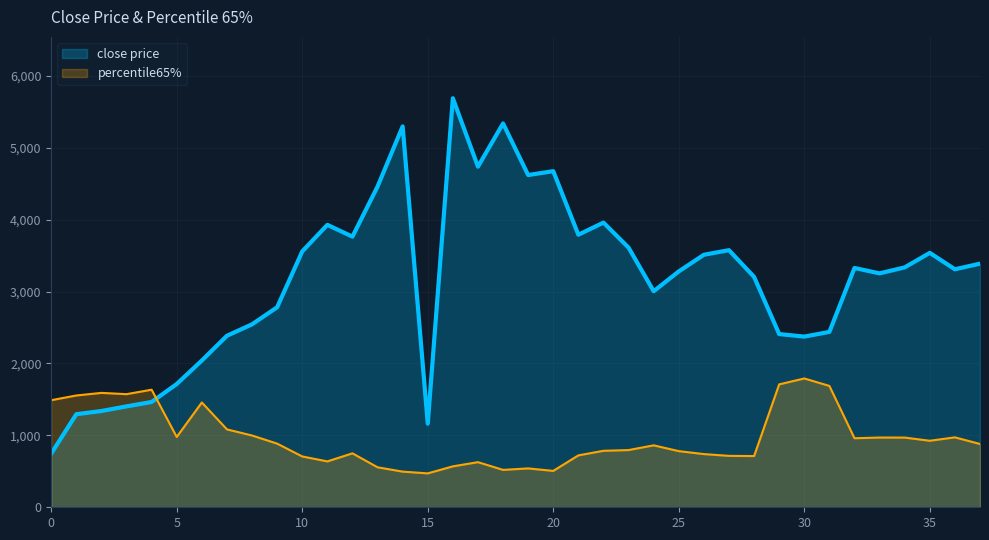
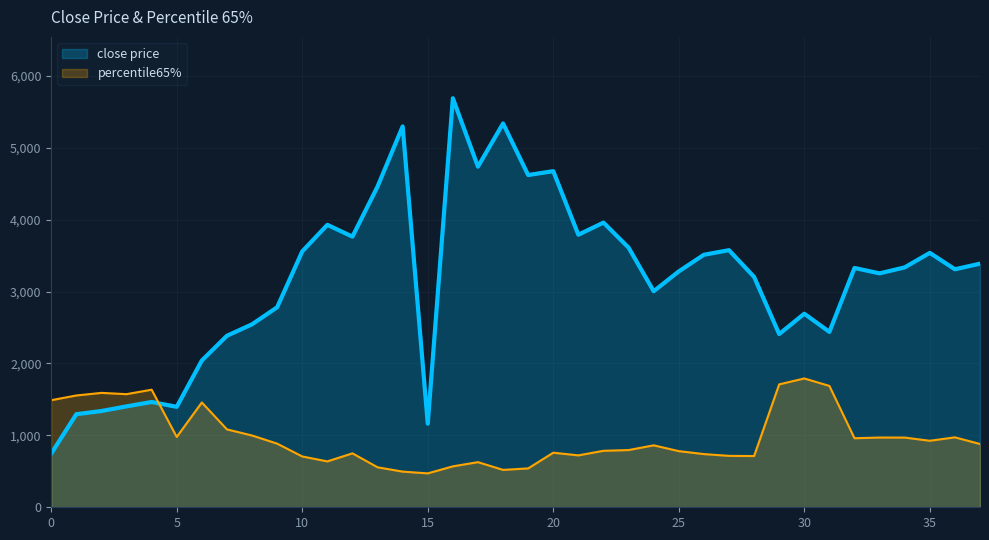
close price, 5: 1,700 -> 1,400
percentile65%, 20: 500 -> 800
close price, 30: 2,400 -> 2,700
